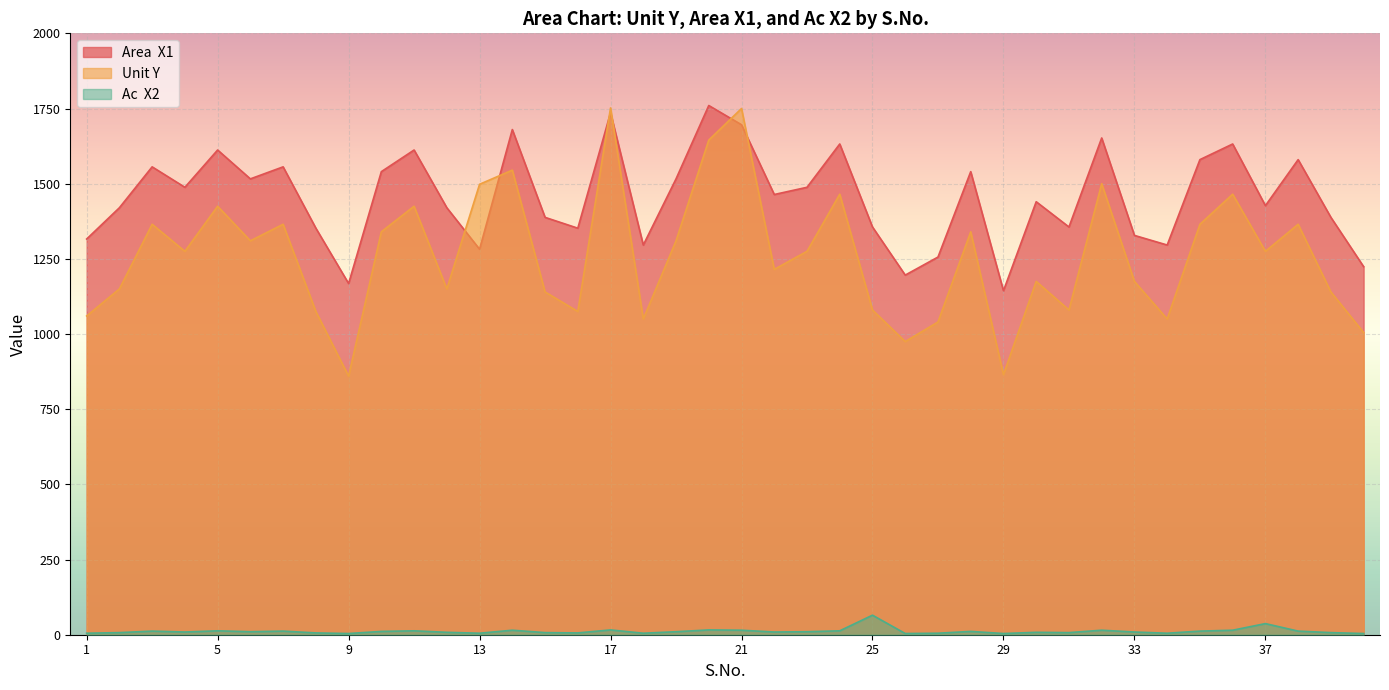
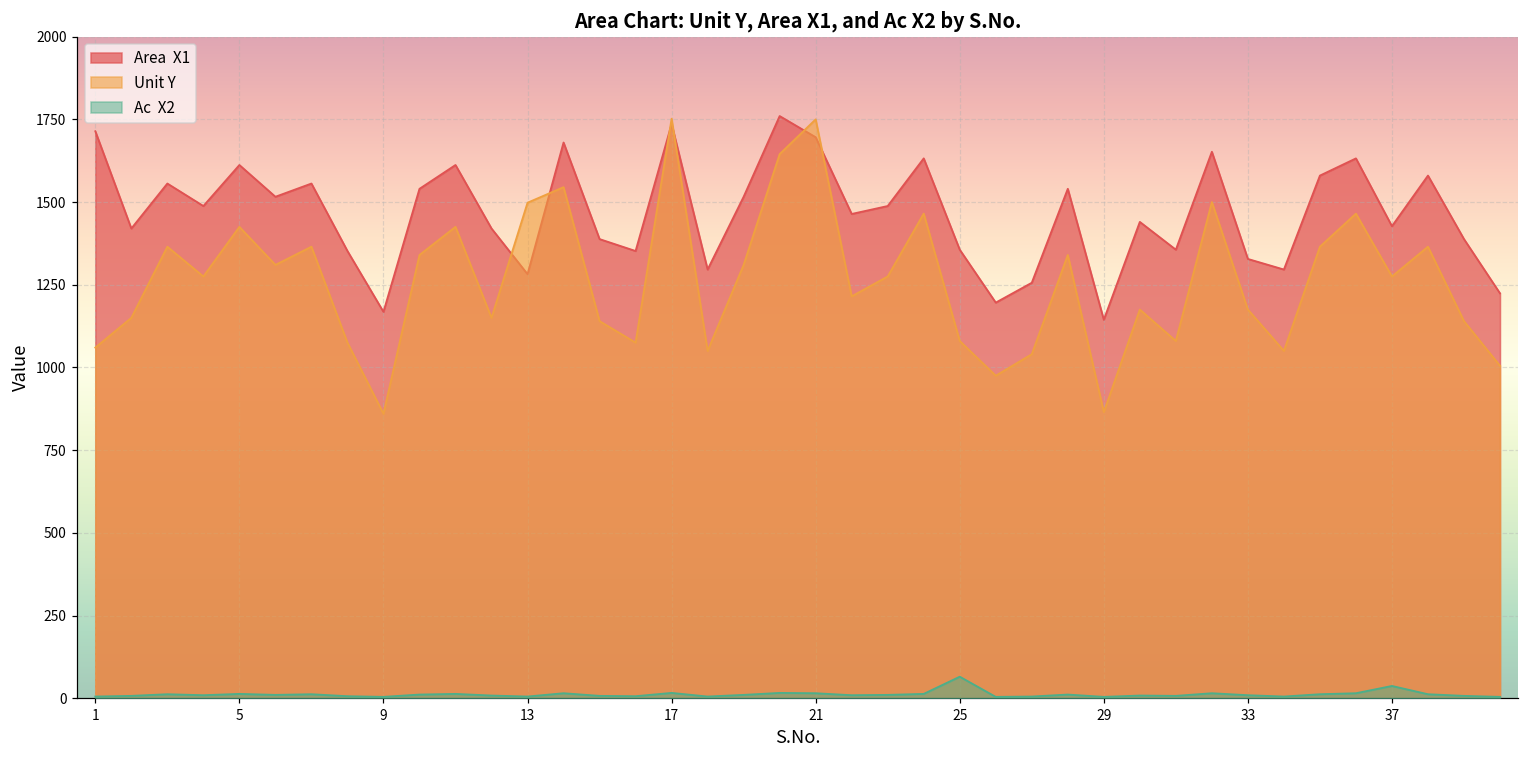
Area X1, 1: 1320 -> 1710
